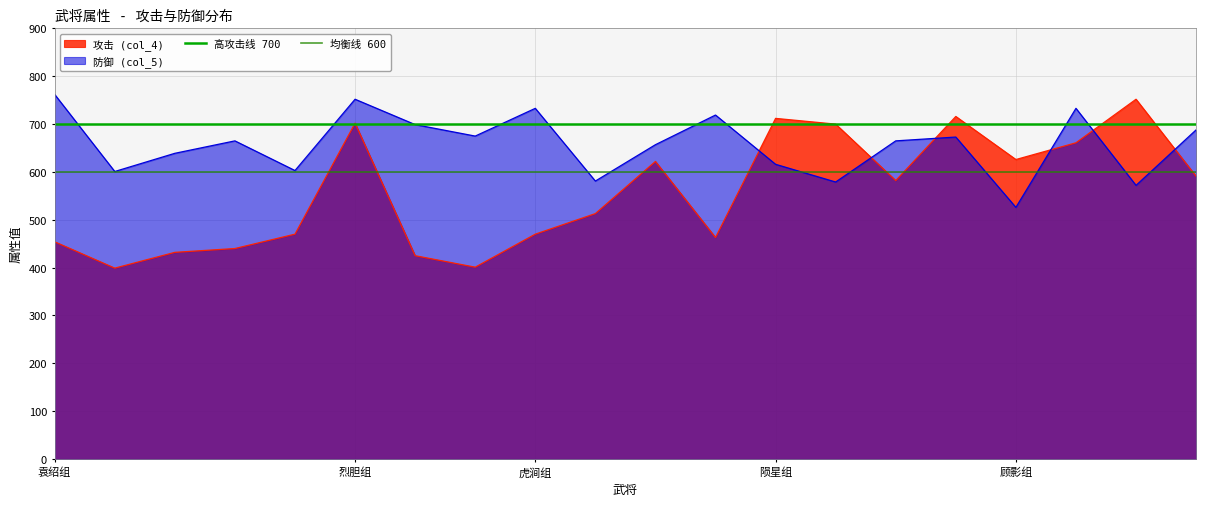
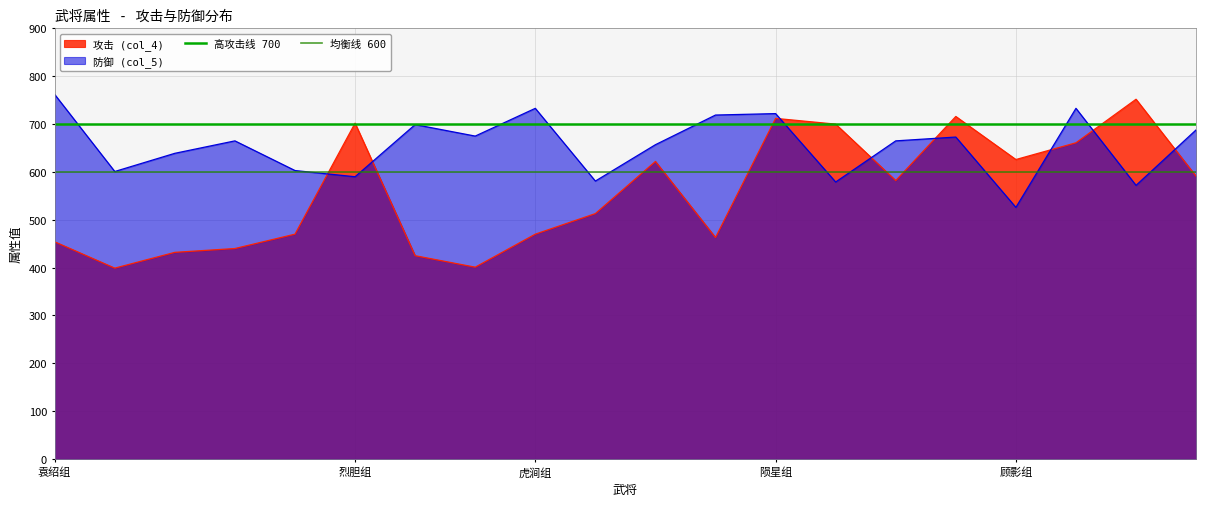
防御 (col_5), 烈胆组: 750 -> 590
防御 (col_5), 陨星组: 620 -> 720
